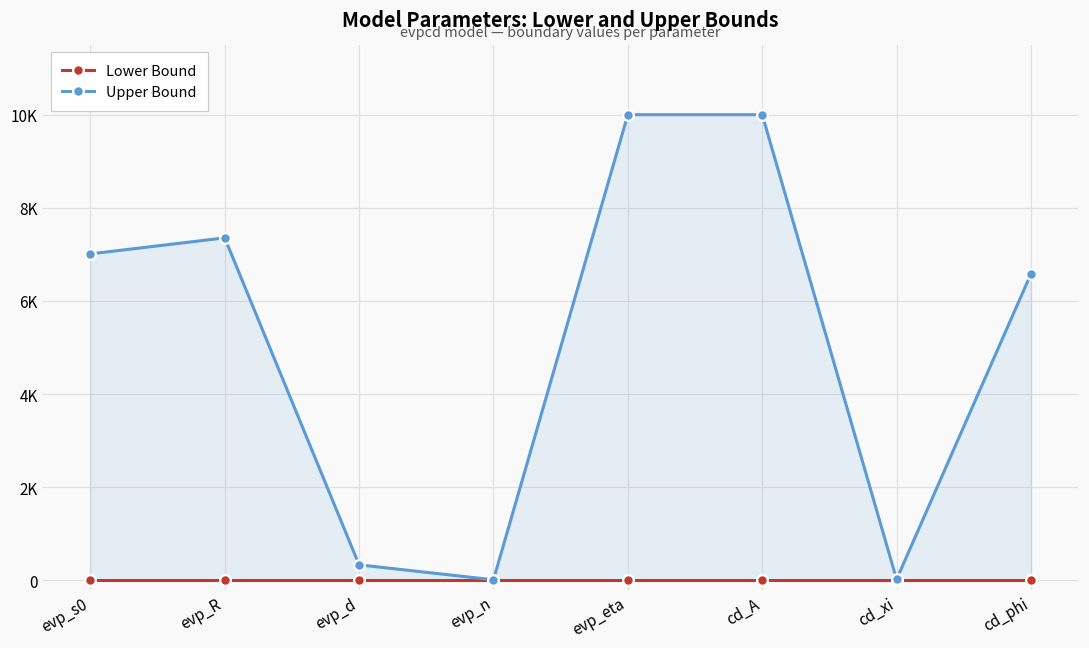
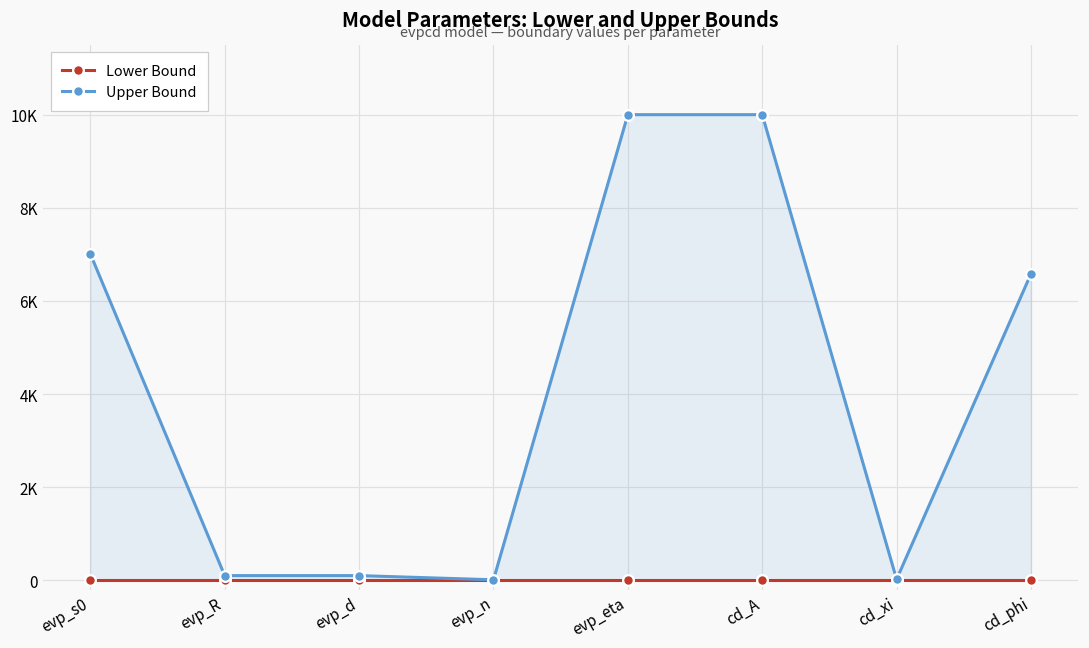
Upper Bound, evp_R: 7400 -> 100
Upper Bound, evp_d: 300 -> 100
